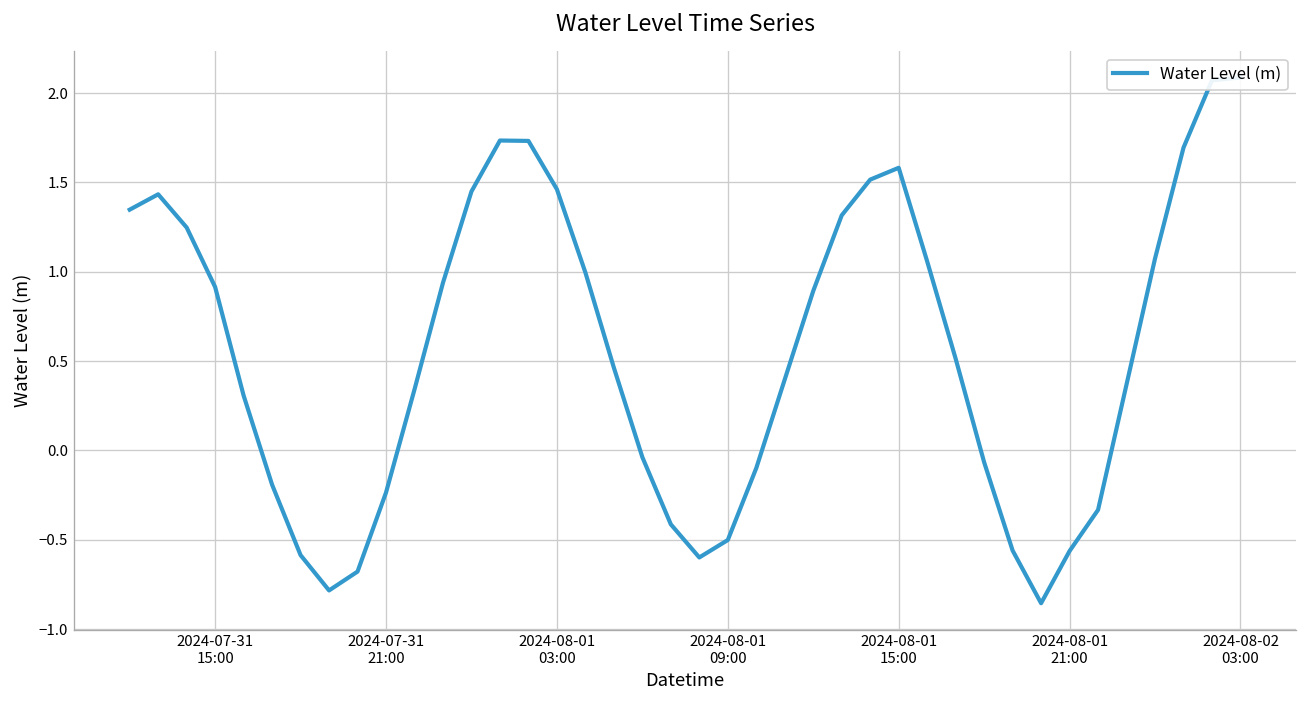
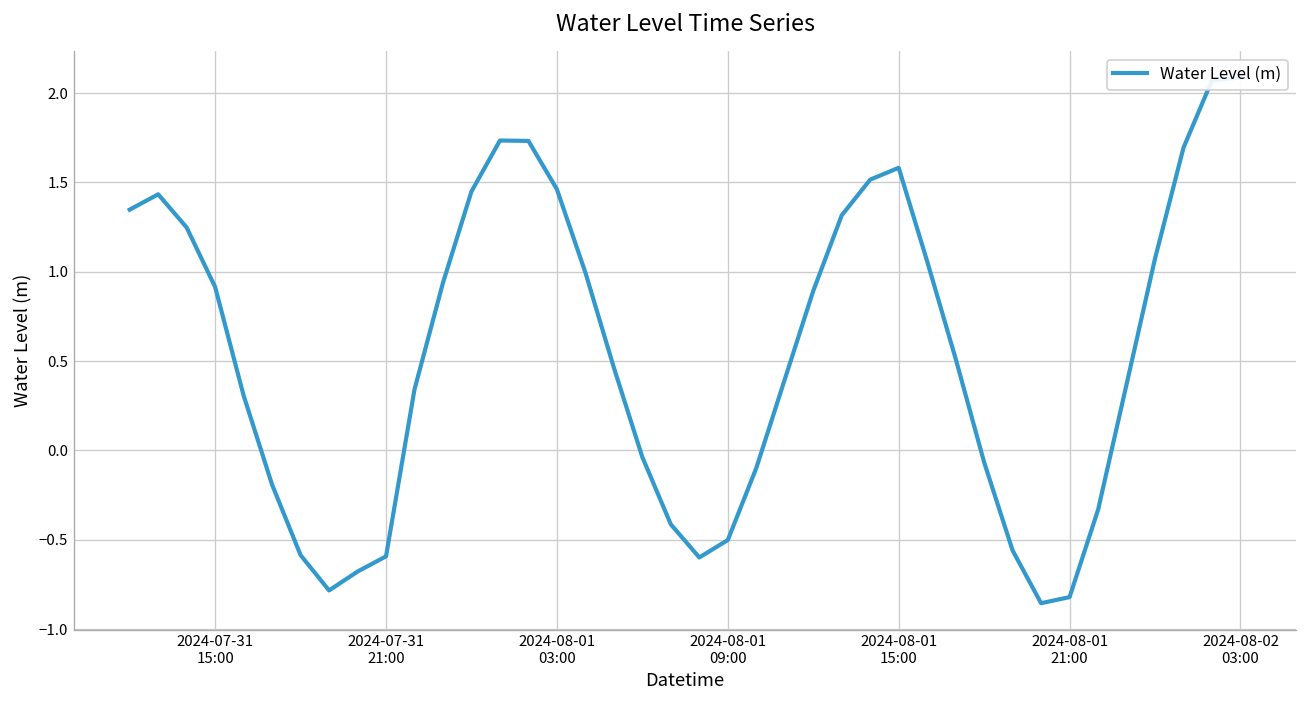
2024-07-31 21:00: -0.24 -> -0.59
2024-08-01 21:00: -0.56 -> -0.82
